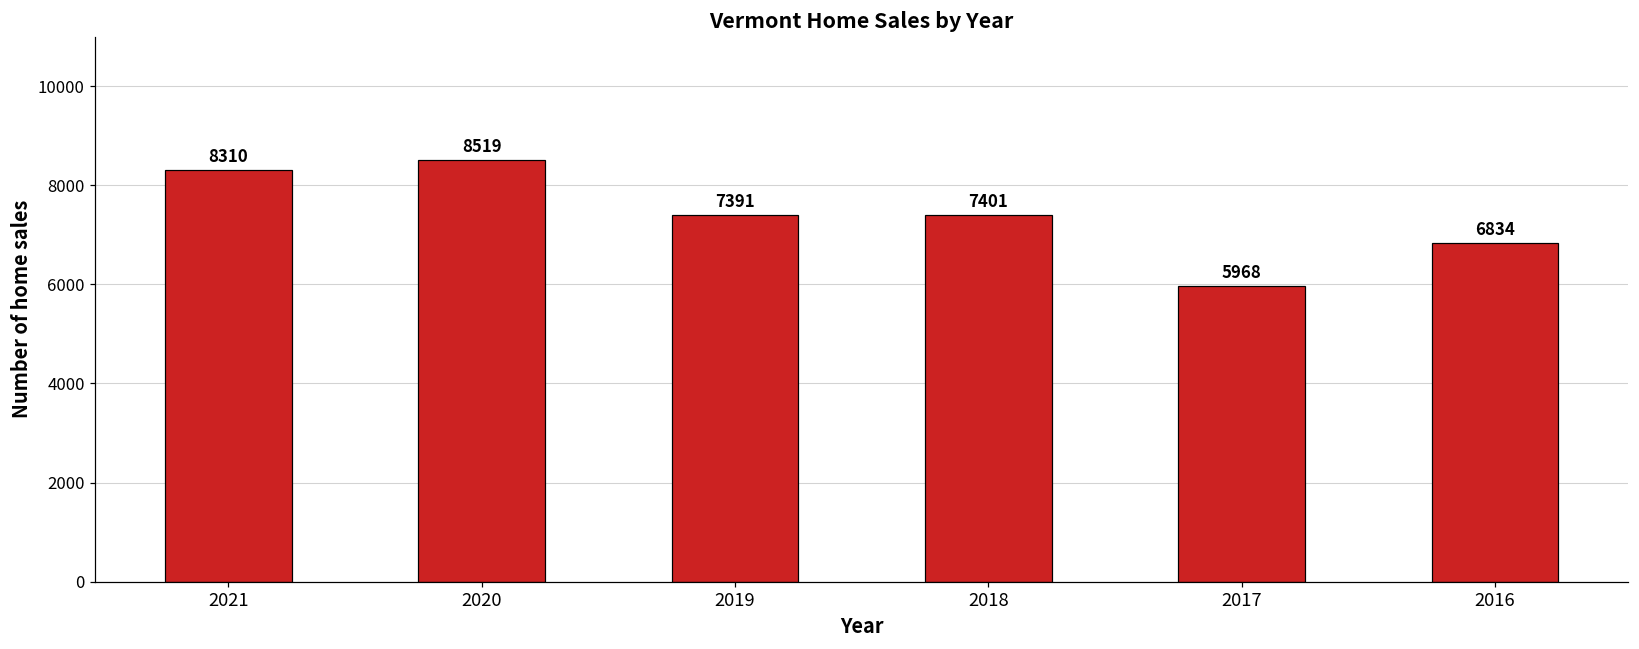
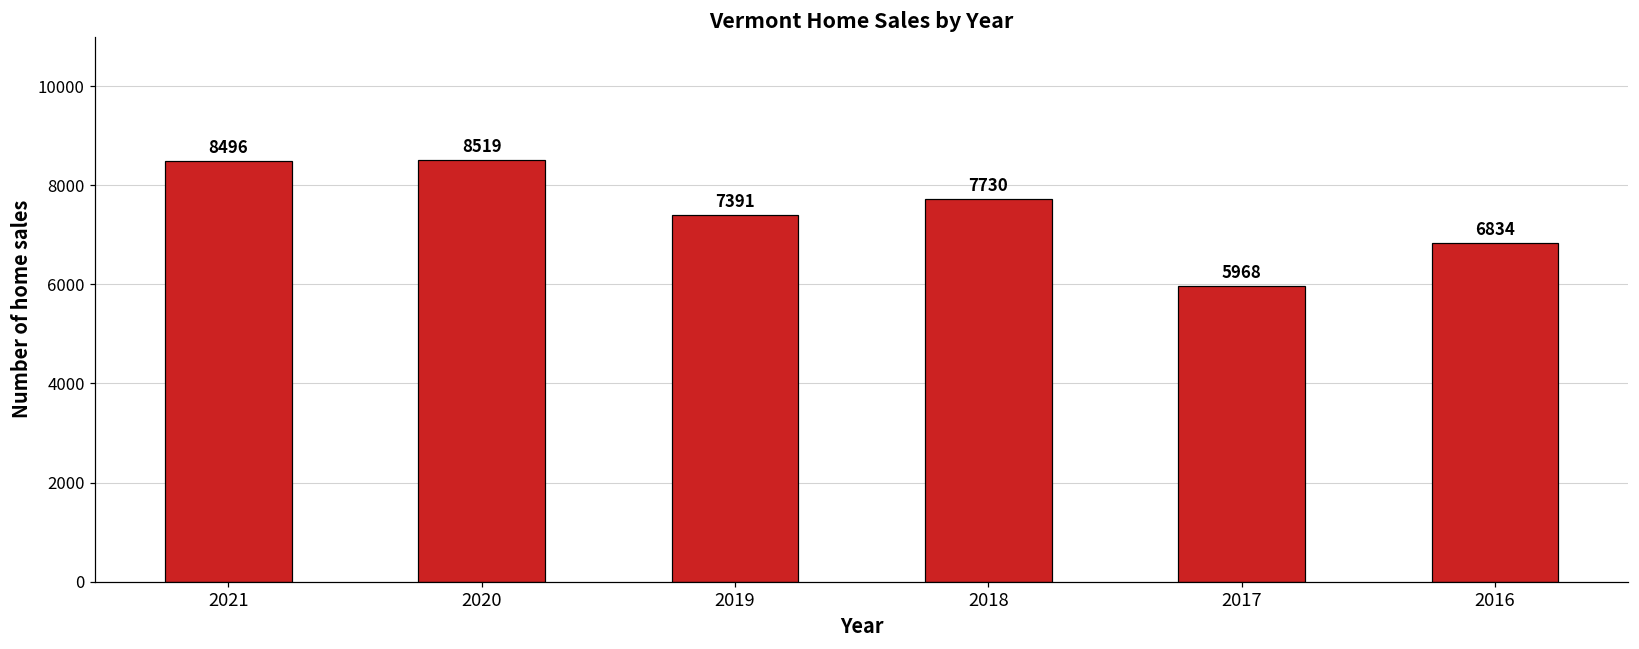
2021: 8310 -> 8496
2018: 7401 -> 7730
